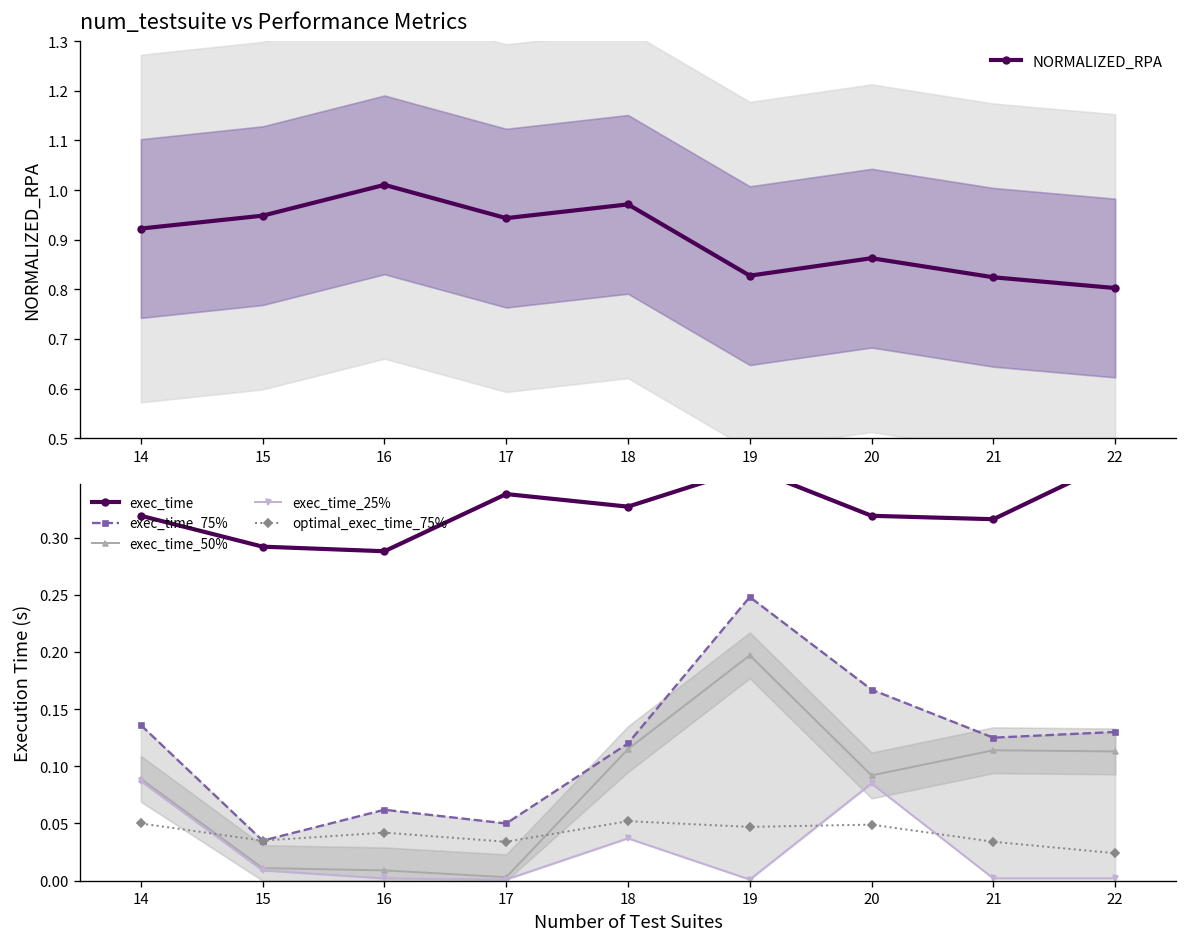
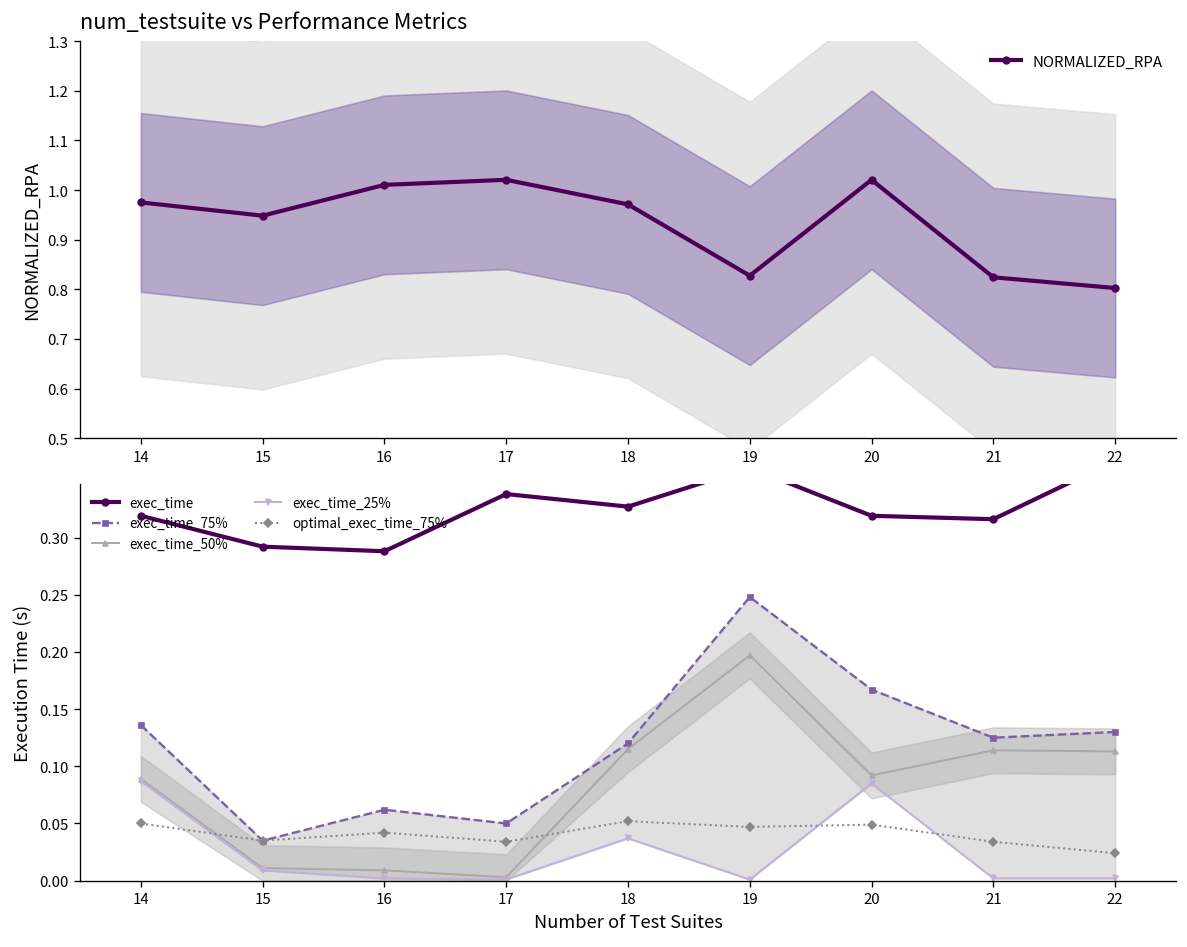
num_testsuite vs Performance Metrics, NORMALIZED_RPA, 14: 0.92 -> 0.98
num_testsuite vs Performance Metrics, NORMALIZED_RPA, 17: 0.94 -> 1.02
num_testsuite vs Performance Metrics, NORMALIZED_RPA, 20: 0.86 -> 1.02
